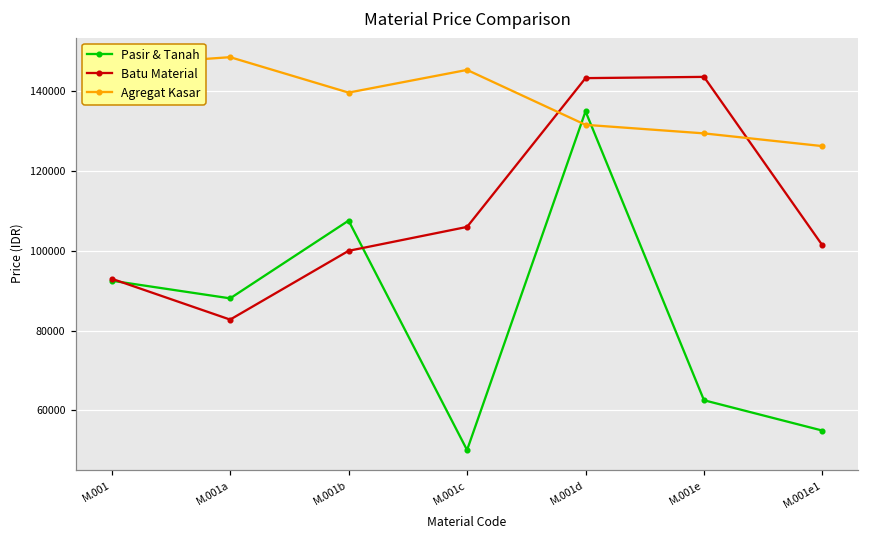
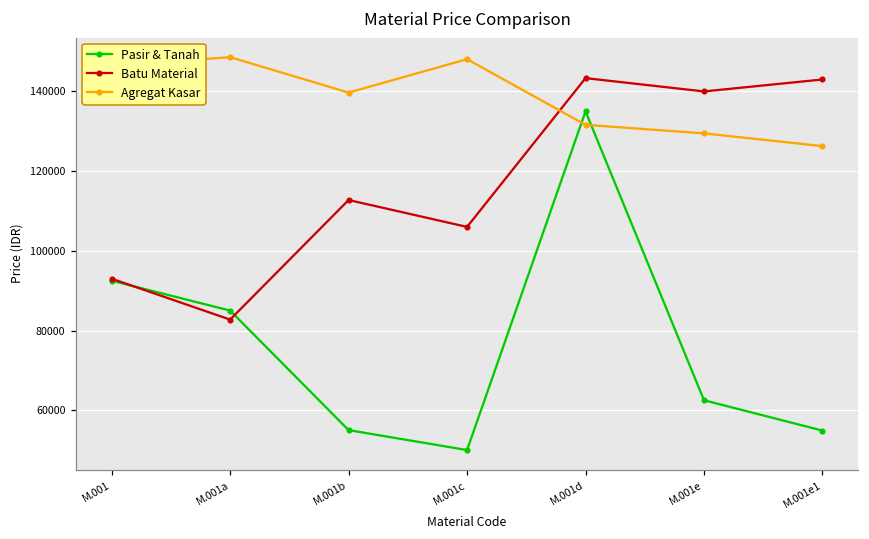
Pasir & Tanah, M.001a: 88000 -> 85000
Pasir & Tanah, M.001b: 108000 -> 55000
Batu Material, M.001b: 100000 -> 113000
Agregat Kasar, M.001c: 145000 -> 148000
Batu Material, M.001e: 144000 -> 140000
Batu Material, M.001e1: 101000 -> 143000
